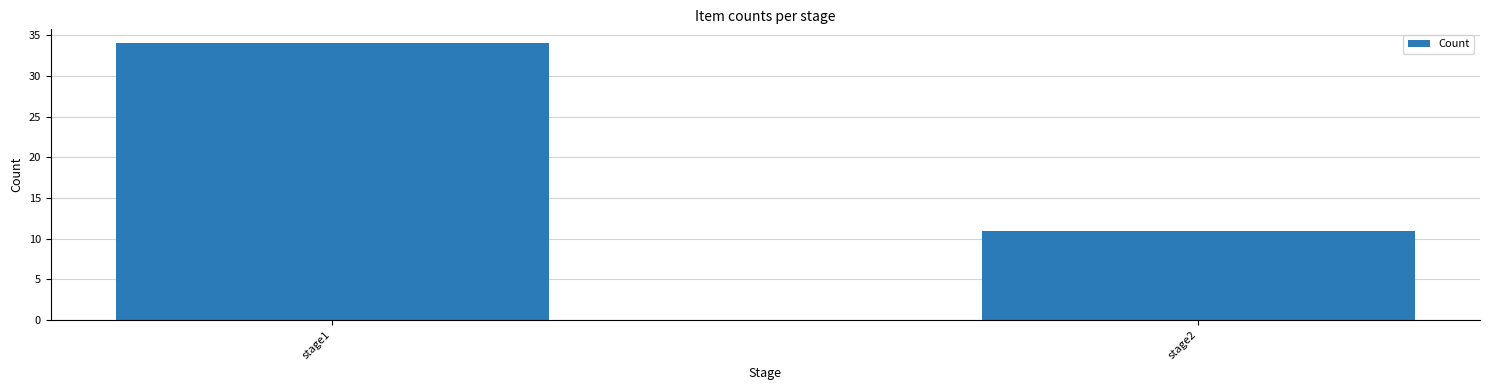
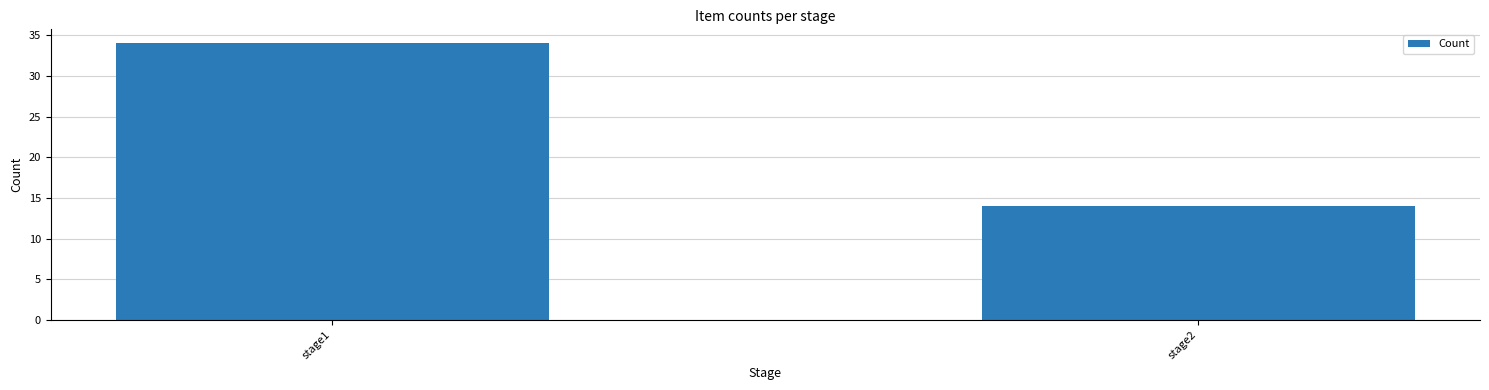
stage2: 11 -> 14
